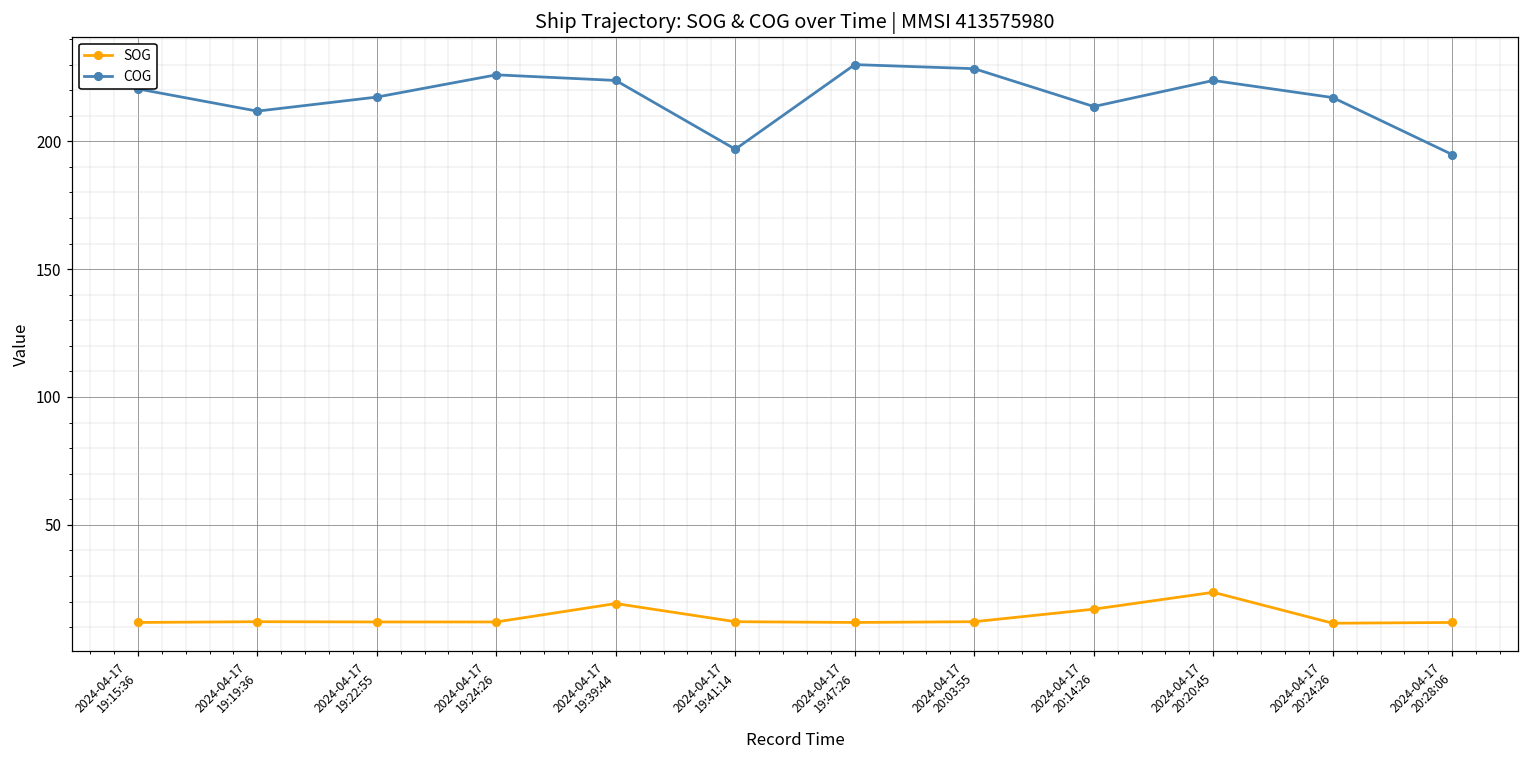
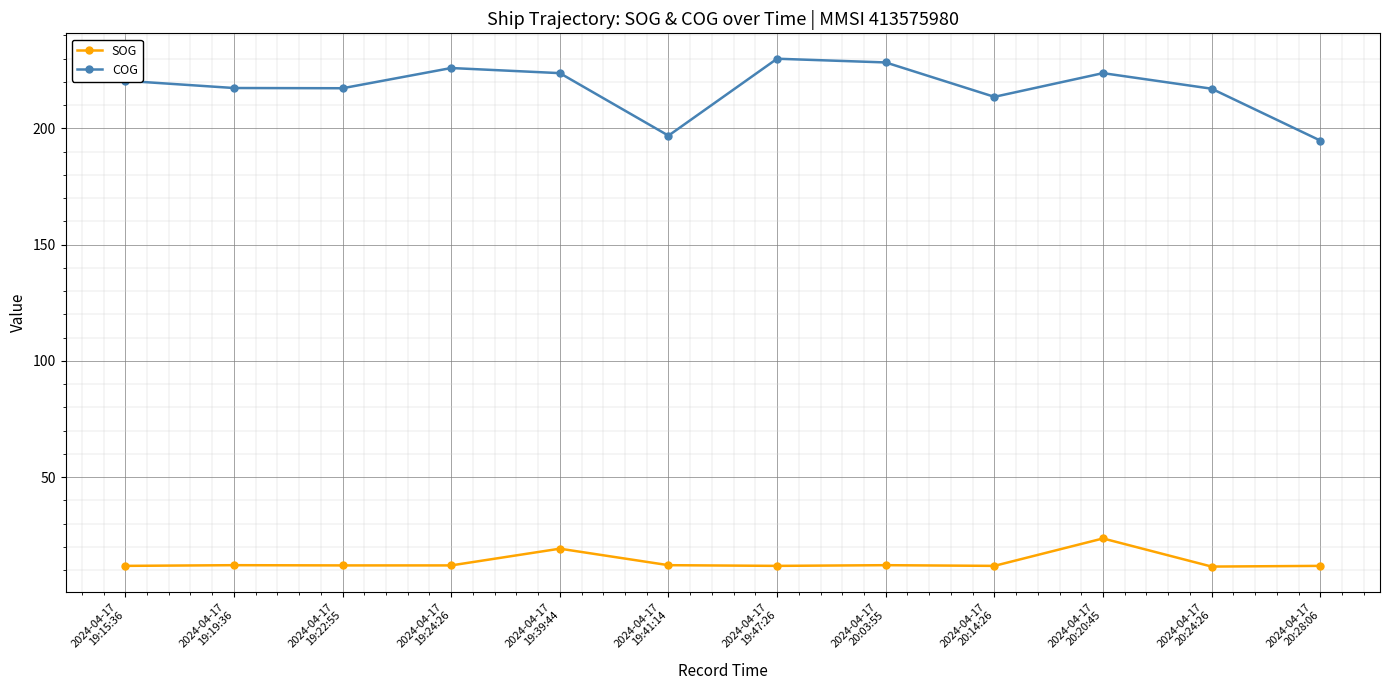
COG, 2024-04-17 19:19:36: 212 -> 217
SOG, 2024-04-17 20:14:26: 17 -> 12
